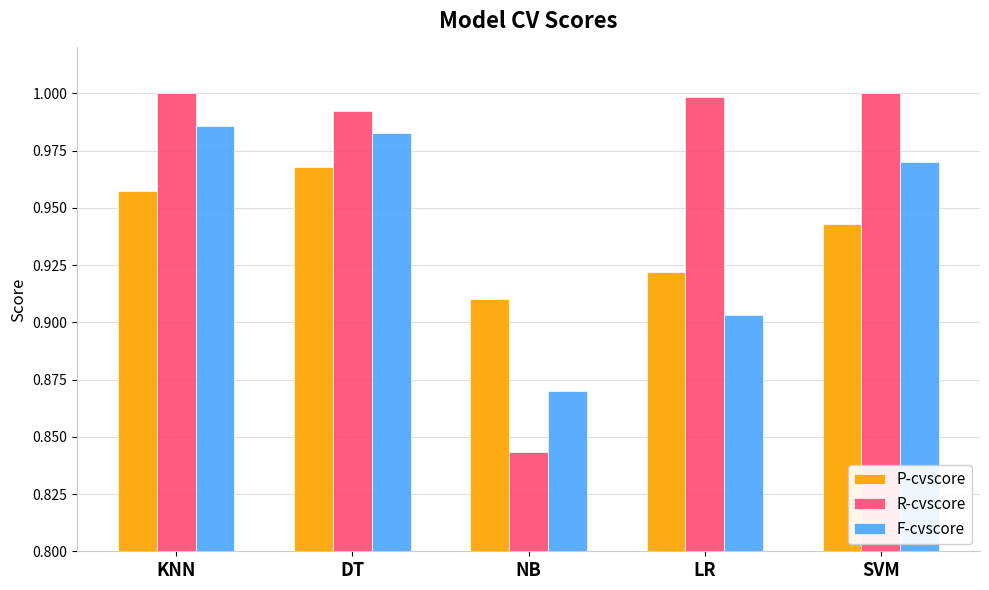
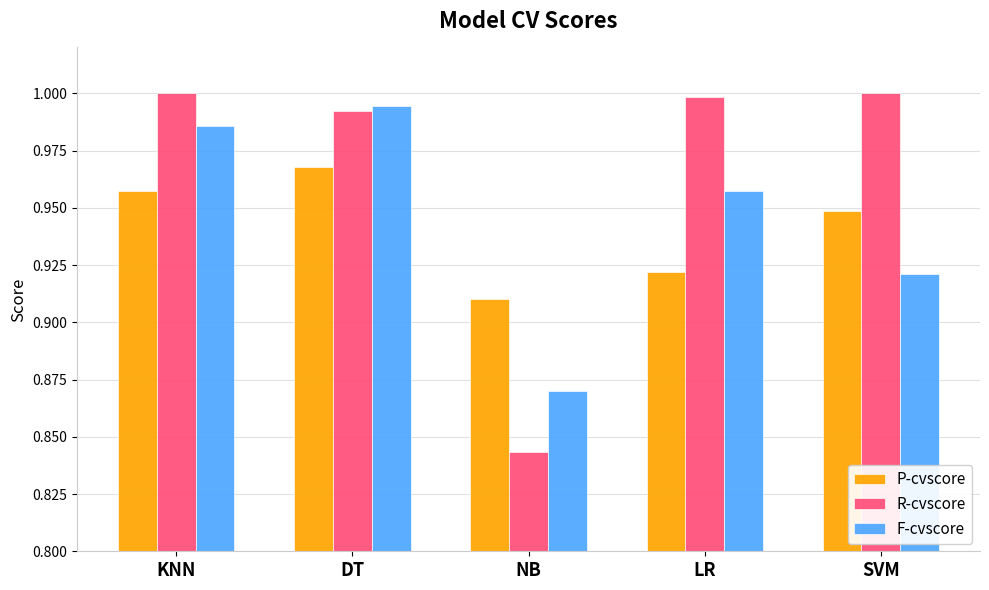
F-cvscore, DT: 0.983 -> 0.994
F-cvscore, LR: 0.903 -> 0.957
P-cvscore, SVM: 0.943 -> 0.949
F-cvscore, SVM: 0.970 -> 0.921
